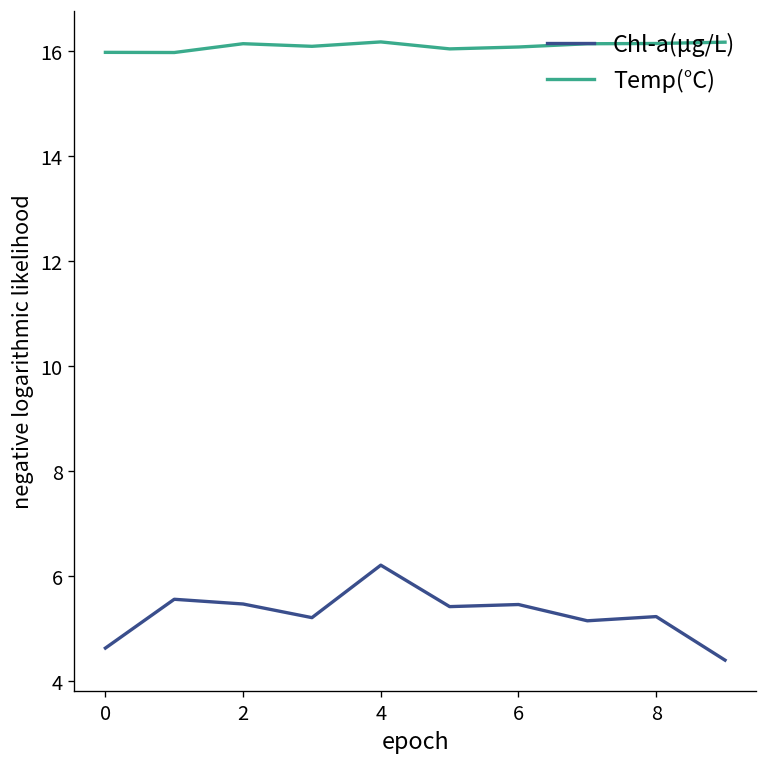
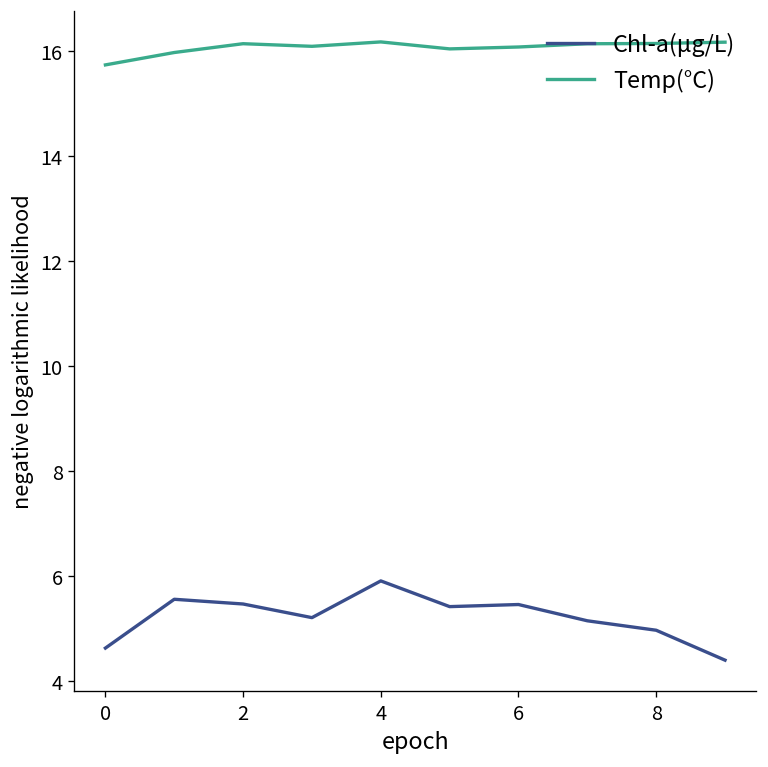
Temp(°C), 0: 16.0 -> 15.7
Chl-a(μg/L), 4: 6.2 -> 5.9
Chl-a(μg/L), 8: 5.2 -> 5.0
